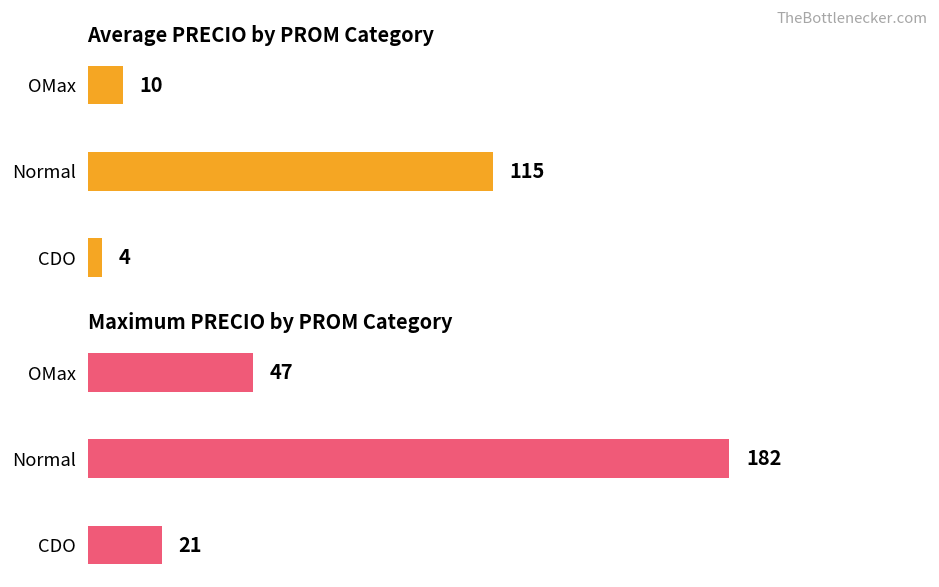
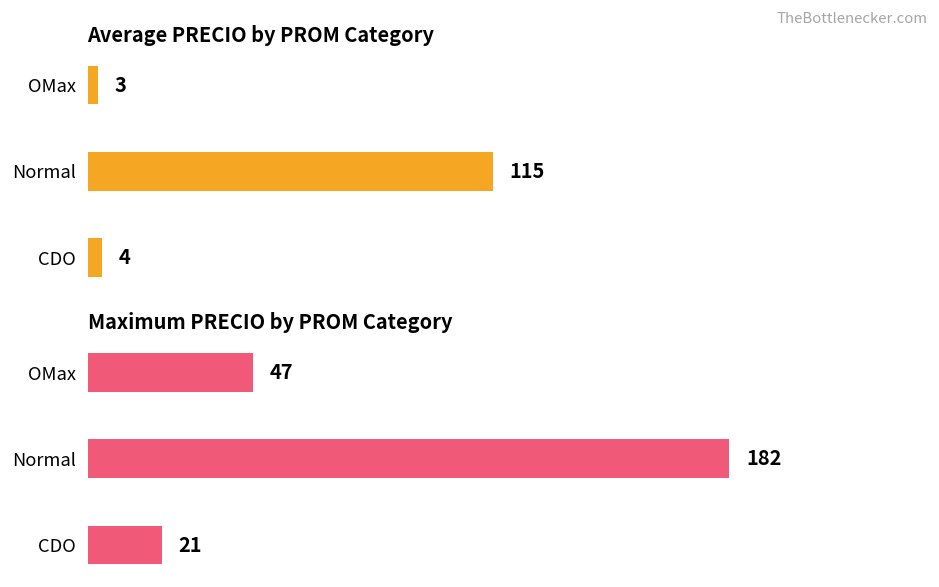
Average PRECIO by PROM Category, OMax: 10 -> 3
